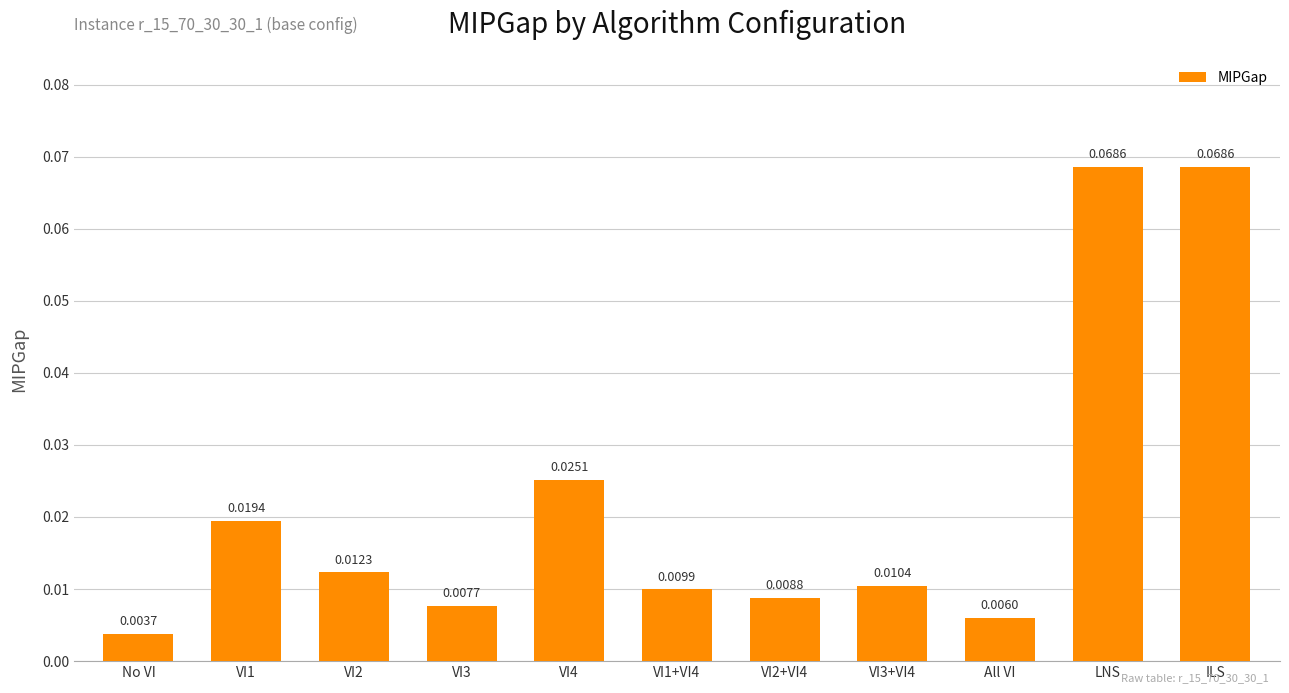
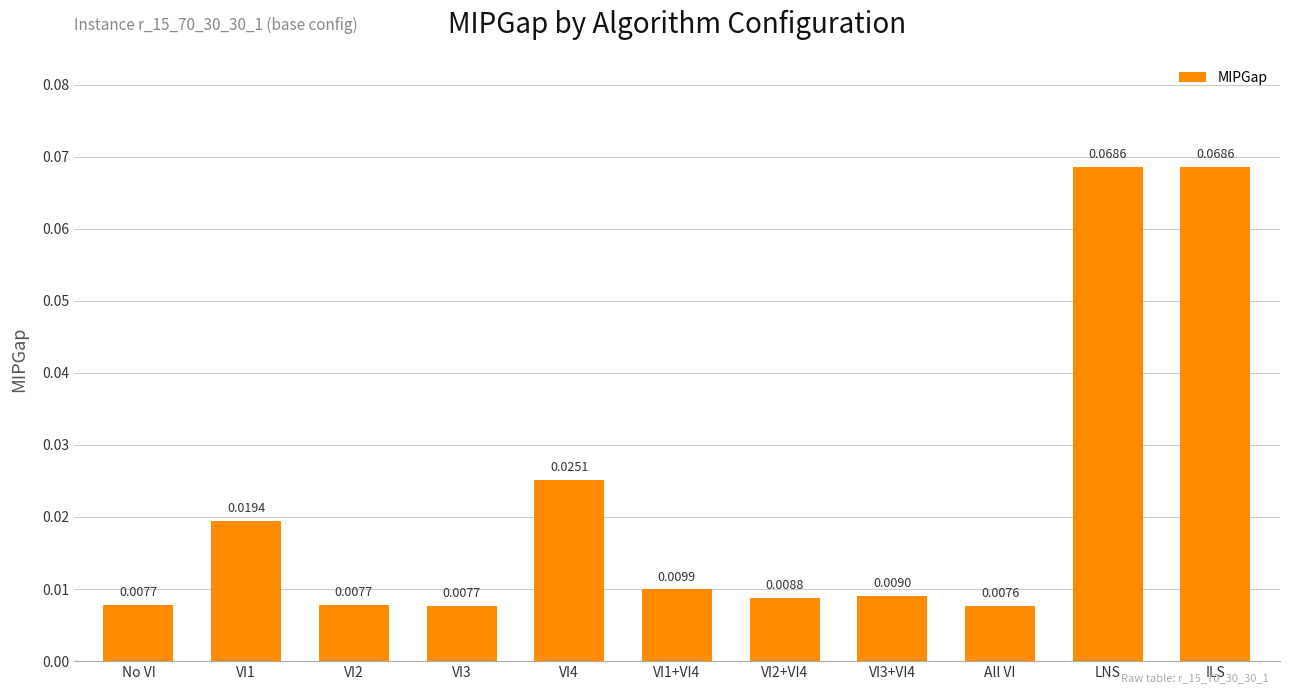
No VI: 0.0037 -> 0.0077
VI2: 0.0123 -> 0.0077
VI3+VI4: 0.0104 -> 0.0090
All VI: 0.0060 -> 0.0076
